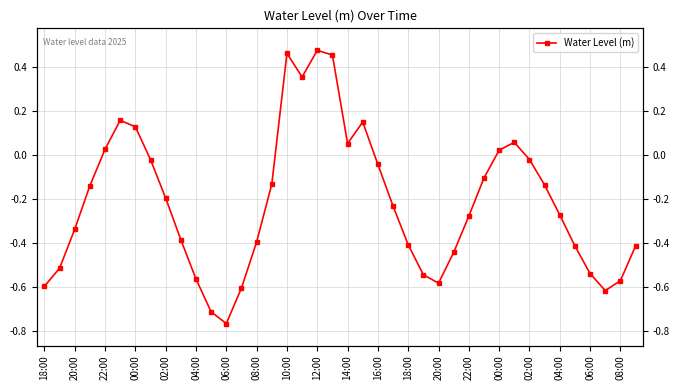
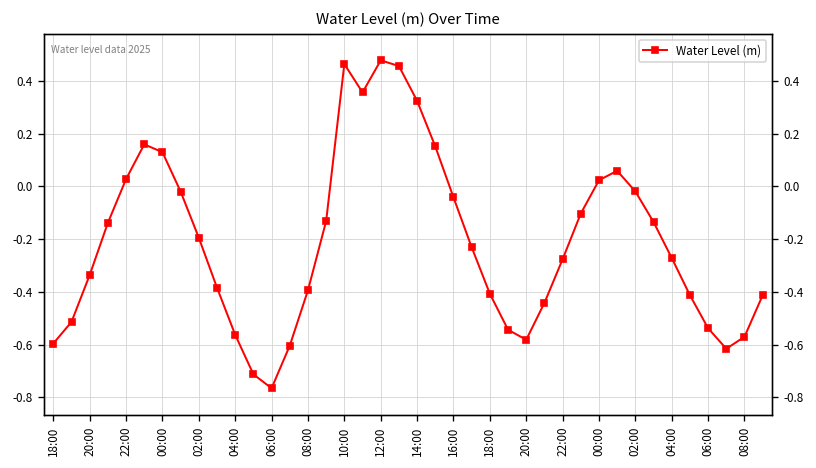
14:00: 0.05 -> 0.32
